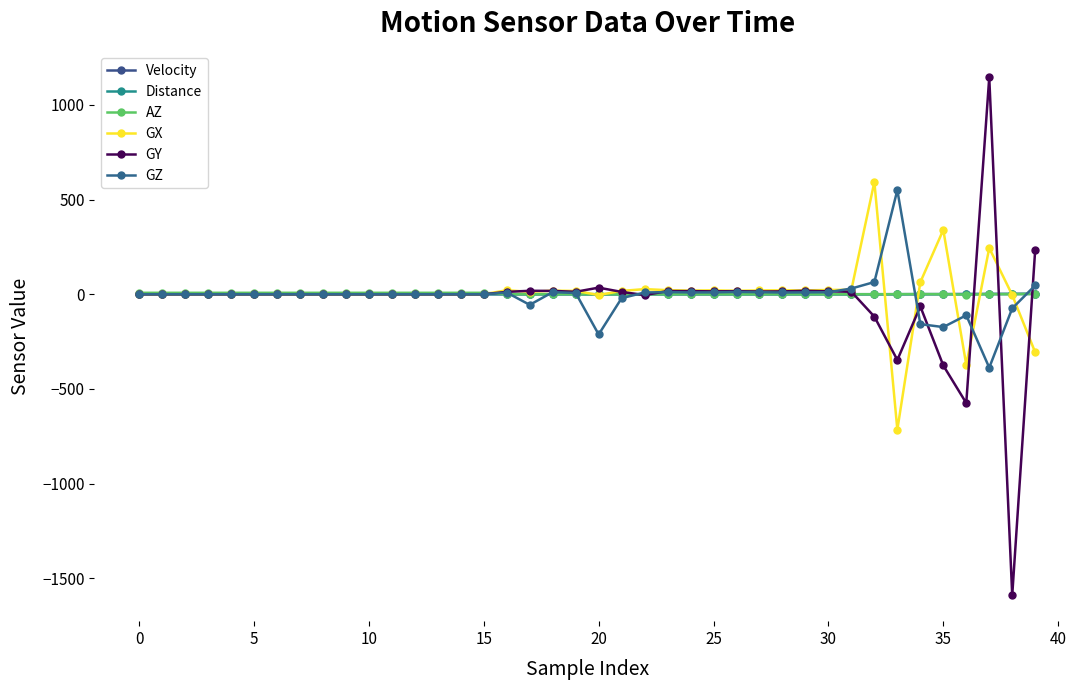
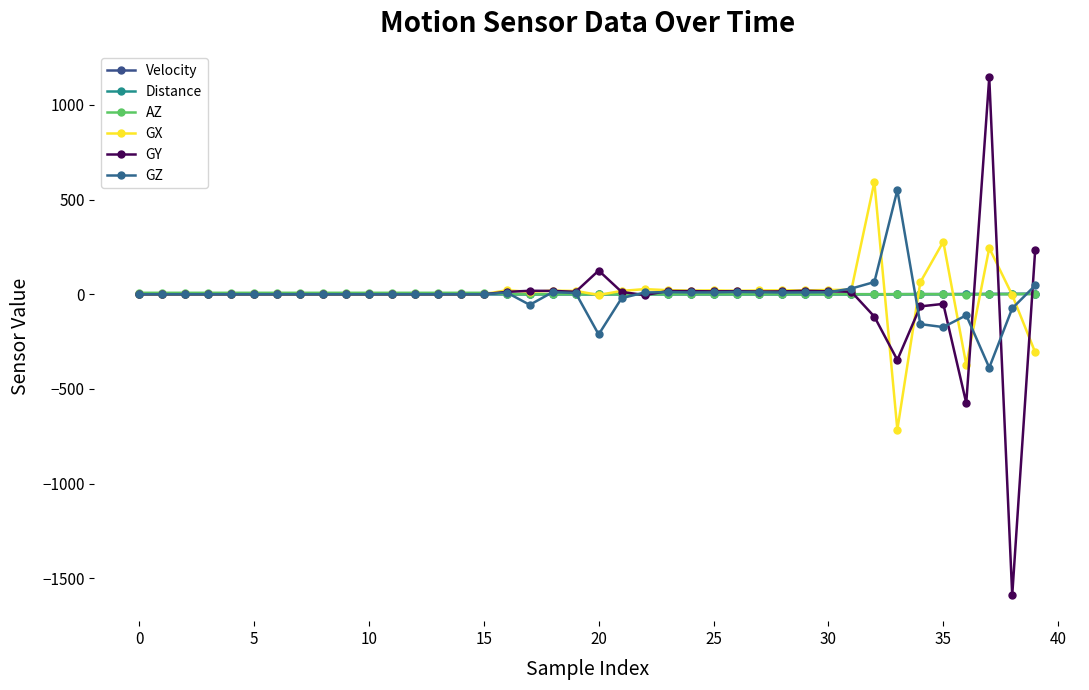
GY, 20: 30 -> 130
GX, 35: 340 -> 280
GY, 35: -380 -> -50
